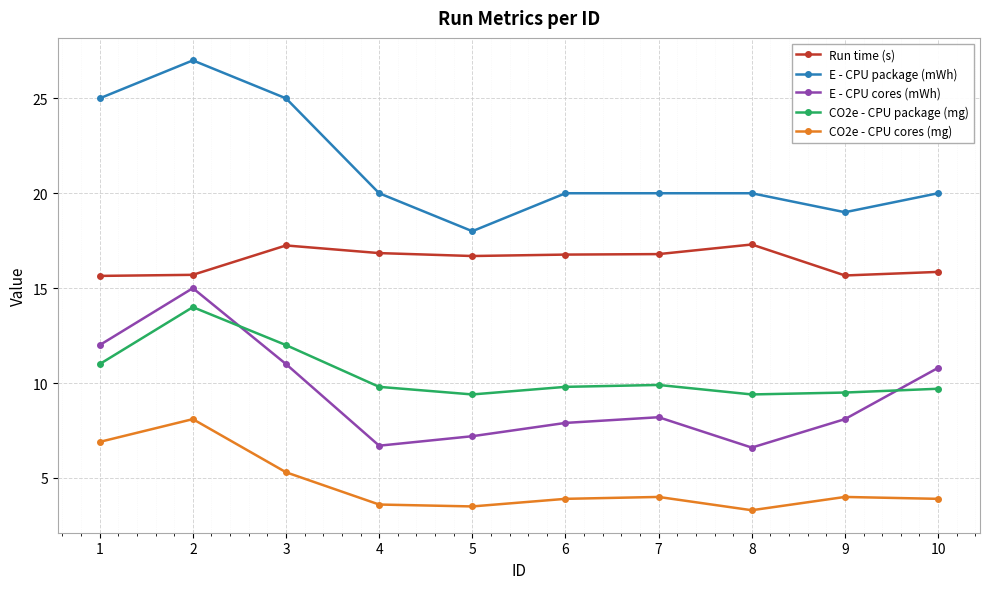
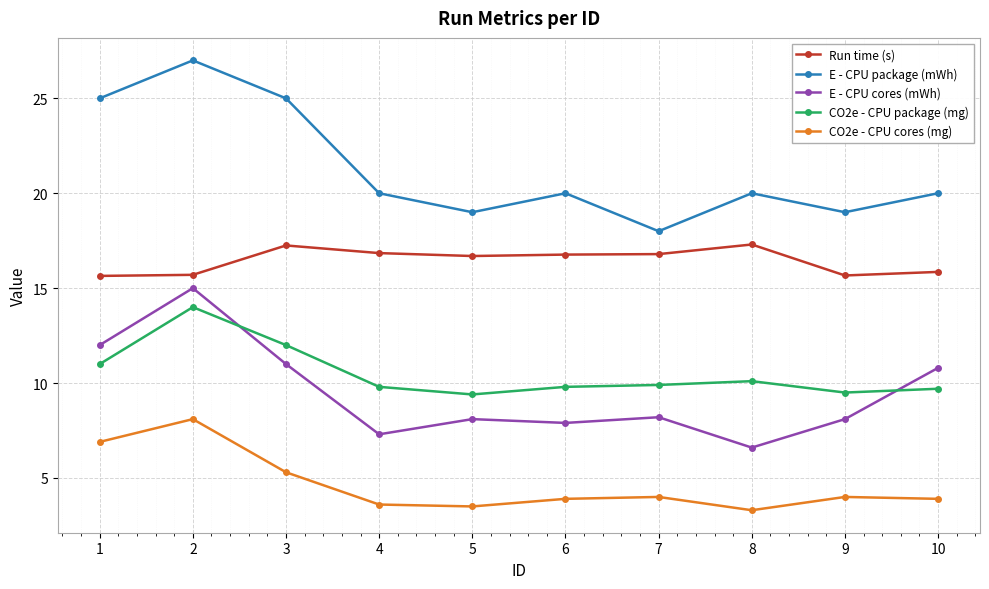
E - CPU cores (mWh), 4: 6.7 -> 7.3
E - CPU package (mWh), 5: 18 -> 19
E - CPU cores (mWh), 5: 7.2 -> 8.1
E - CPU package (mWh), 7: 20 -> 18
CO2e - CPU package (mg), 8: 9.4 -> 10.1
